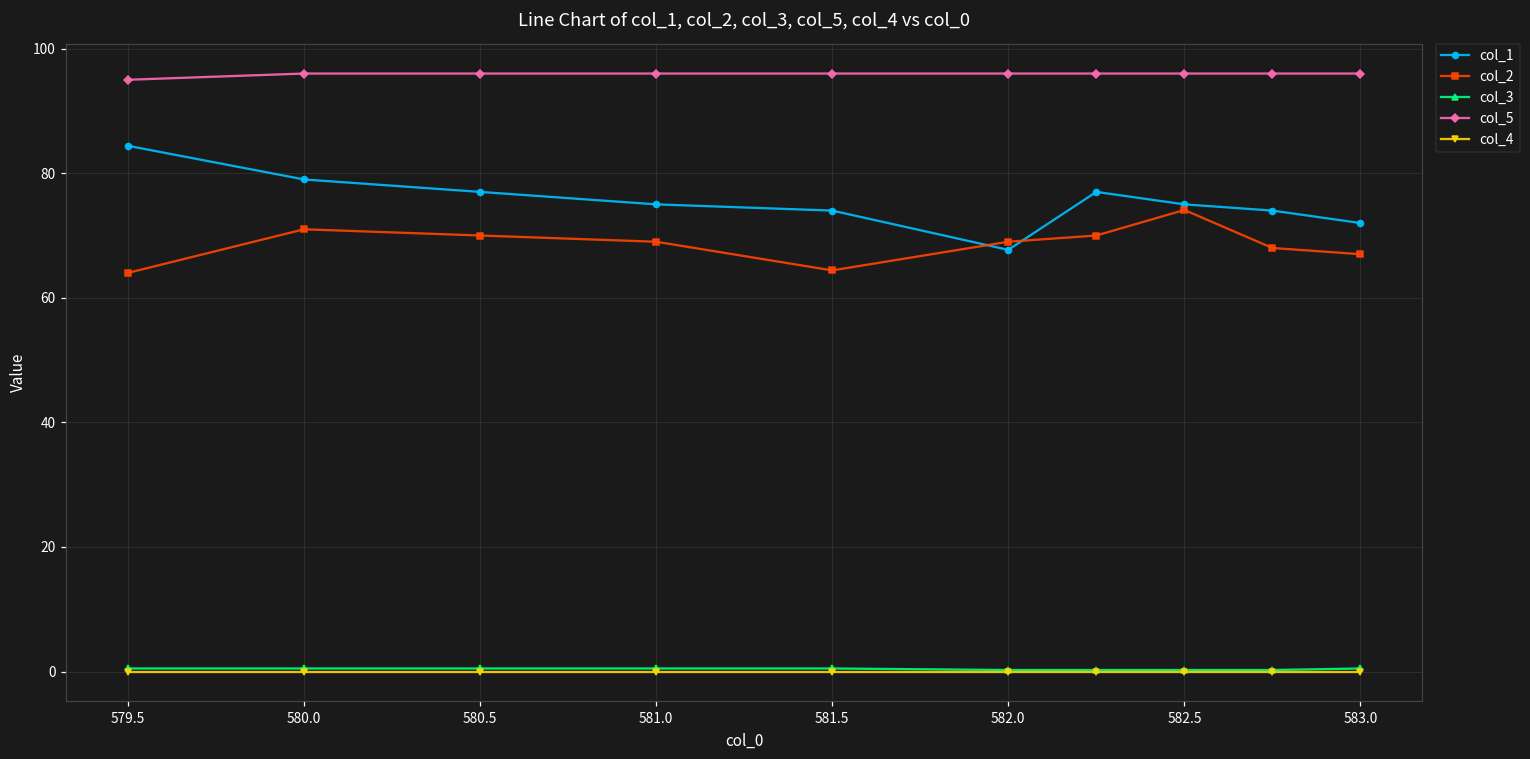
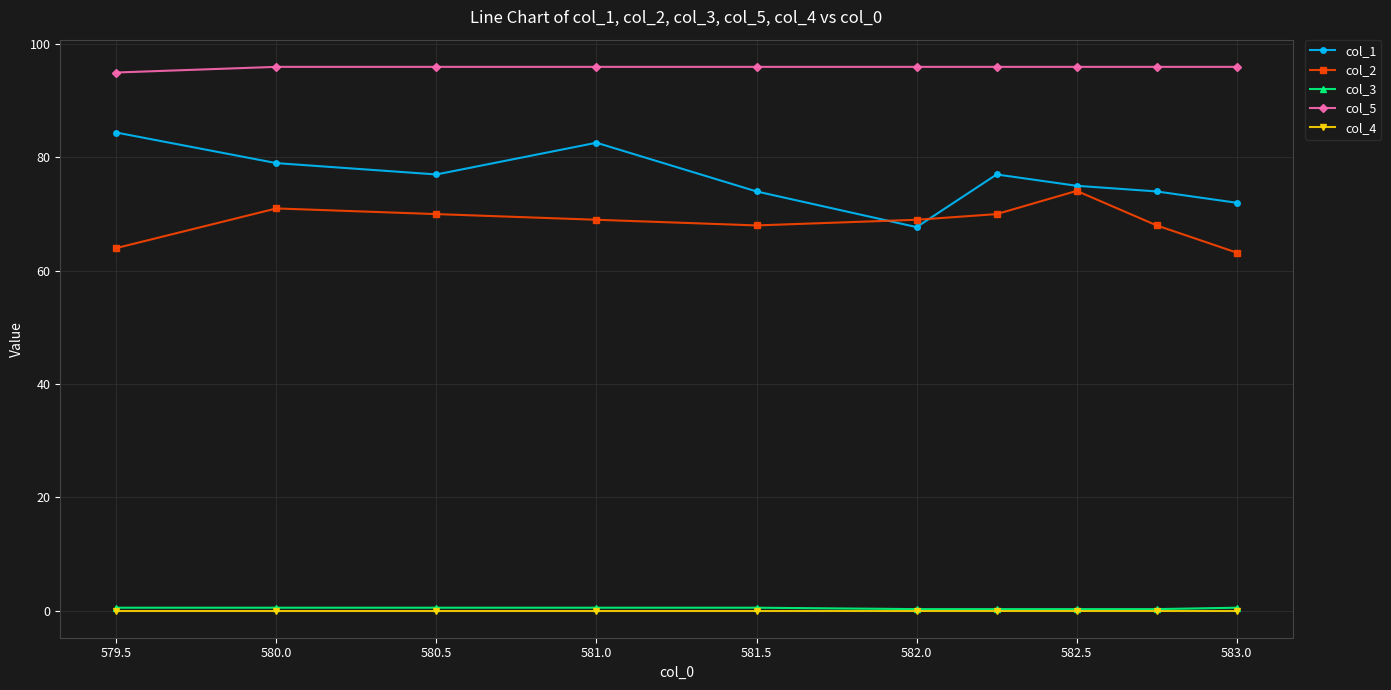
col_1, 581.0: 75 -> 83
col_2, 581.5: 64 -> 68
col_2, 583.0: 67 -> 63
